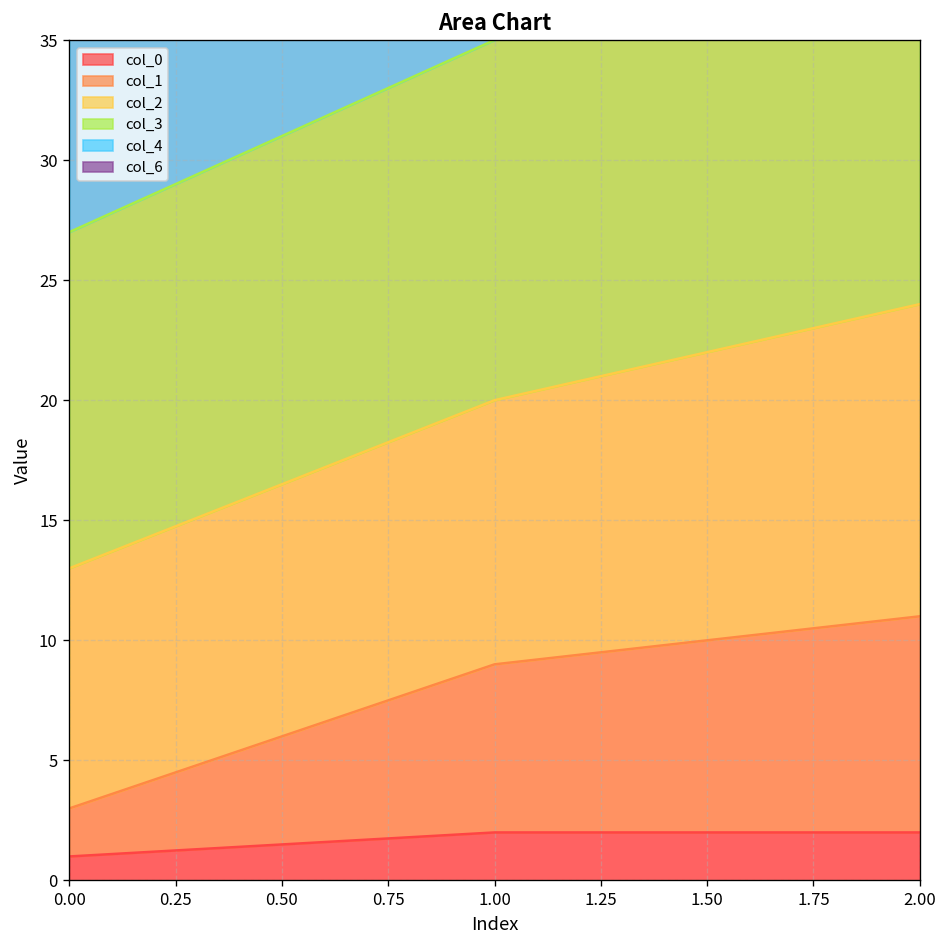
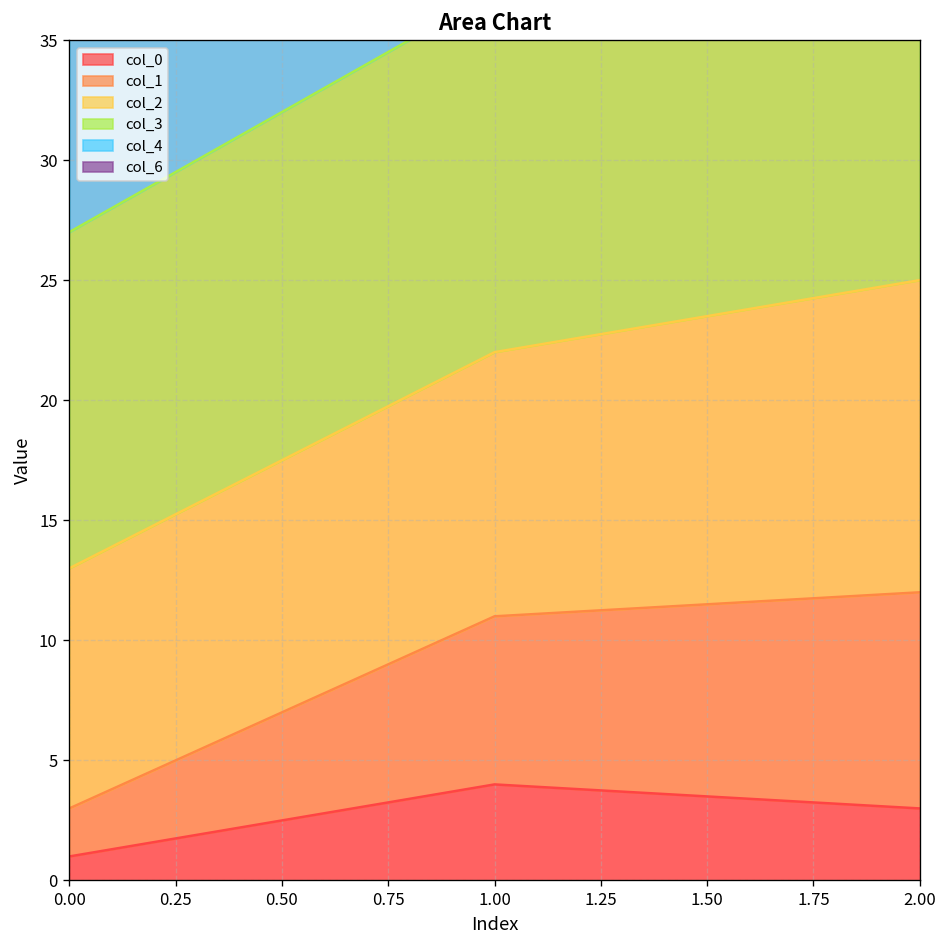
col_0, 1.00: 2 -> 4
col_0, 2.00: 2 -> 3
